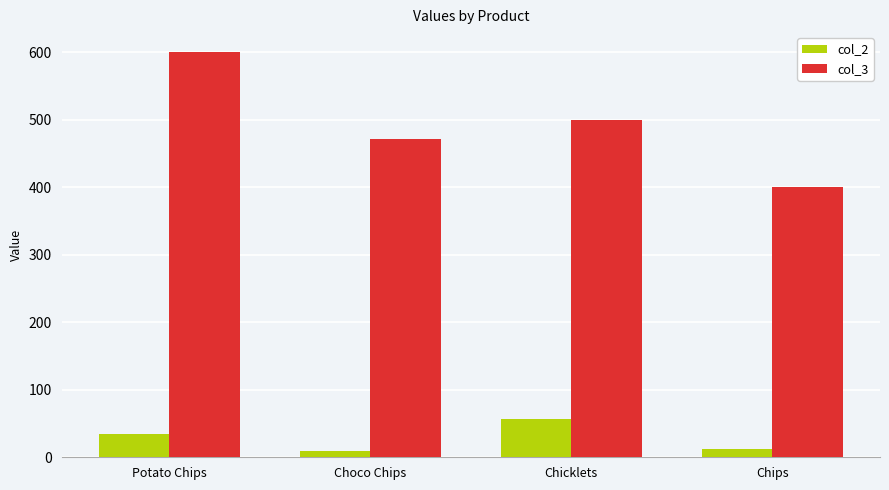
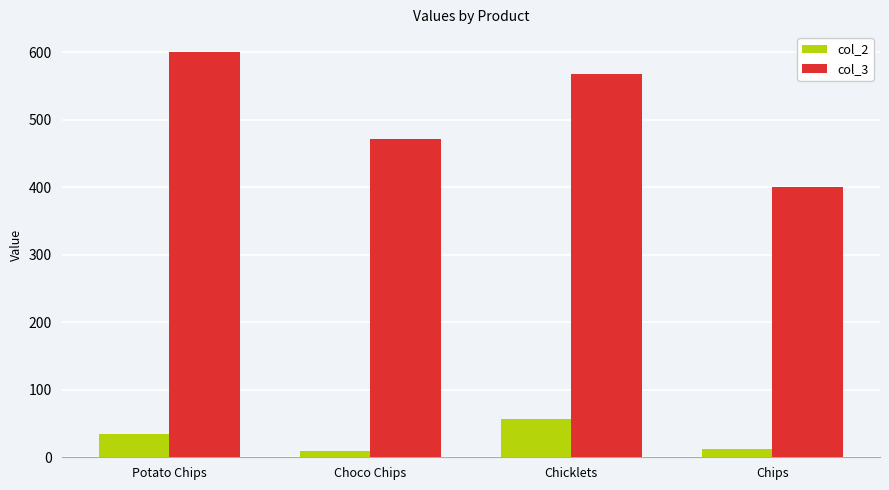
col_3, Chicklets: 500 -> 570
